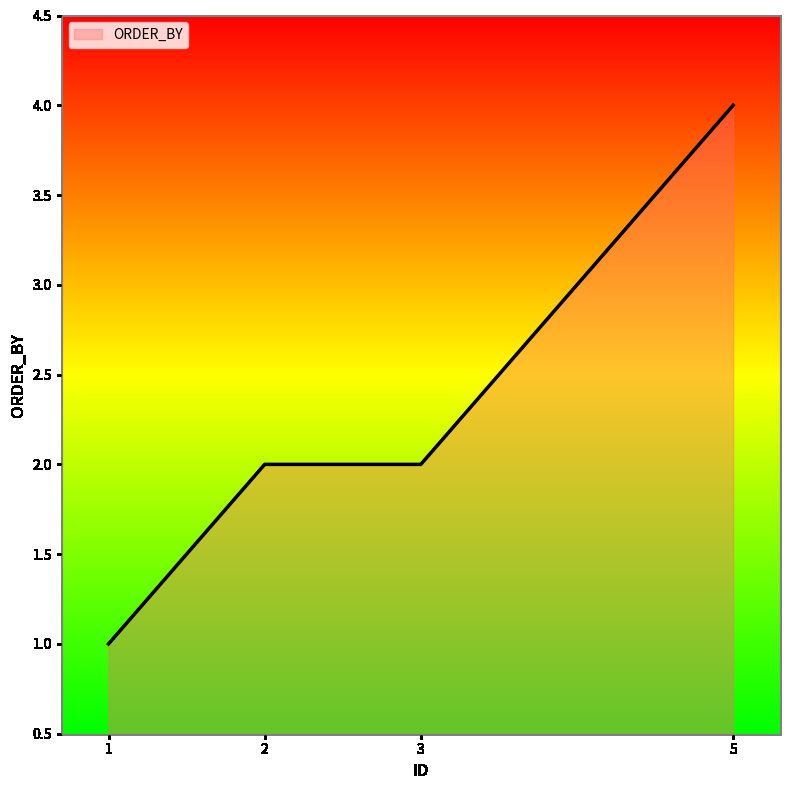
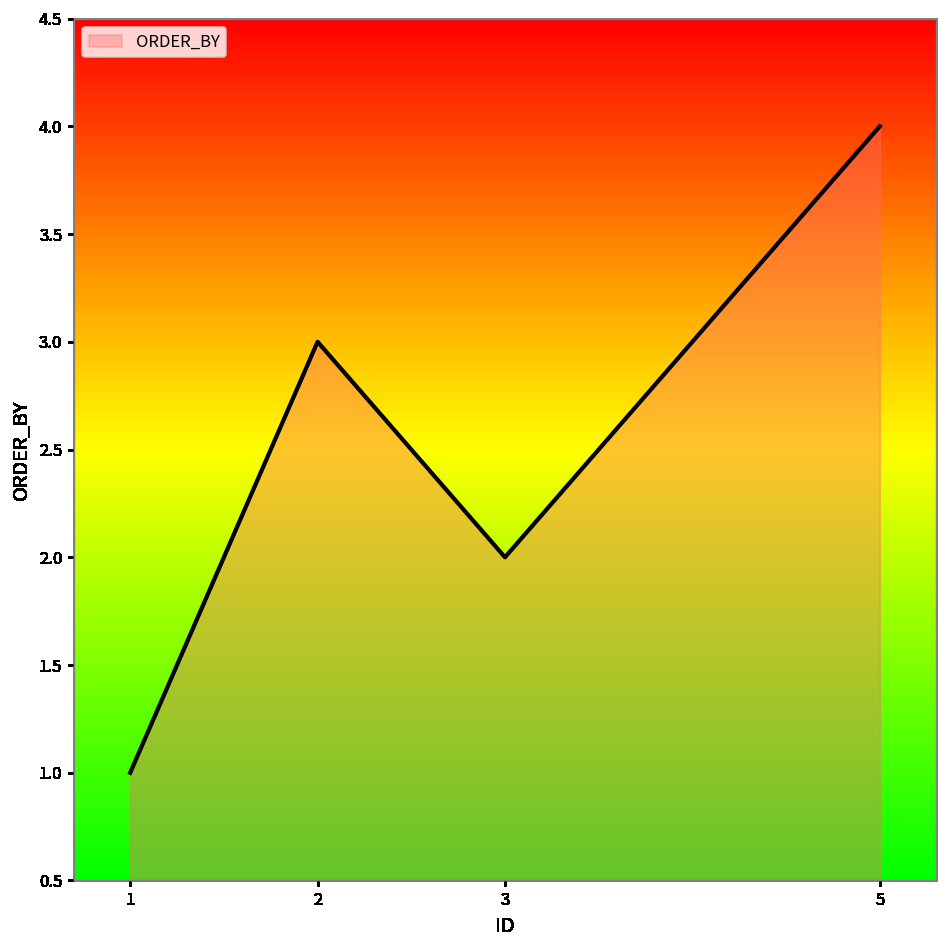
2: 2 -> 3
